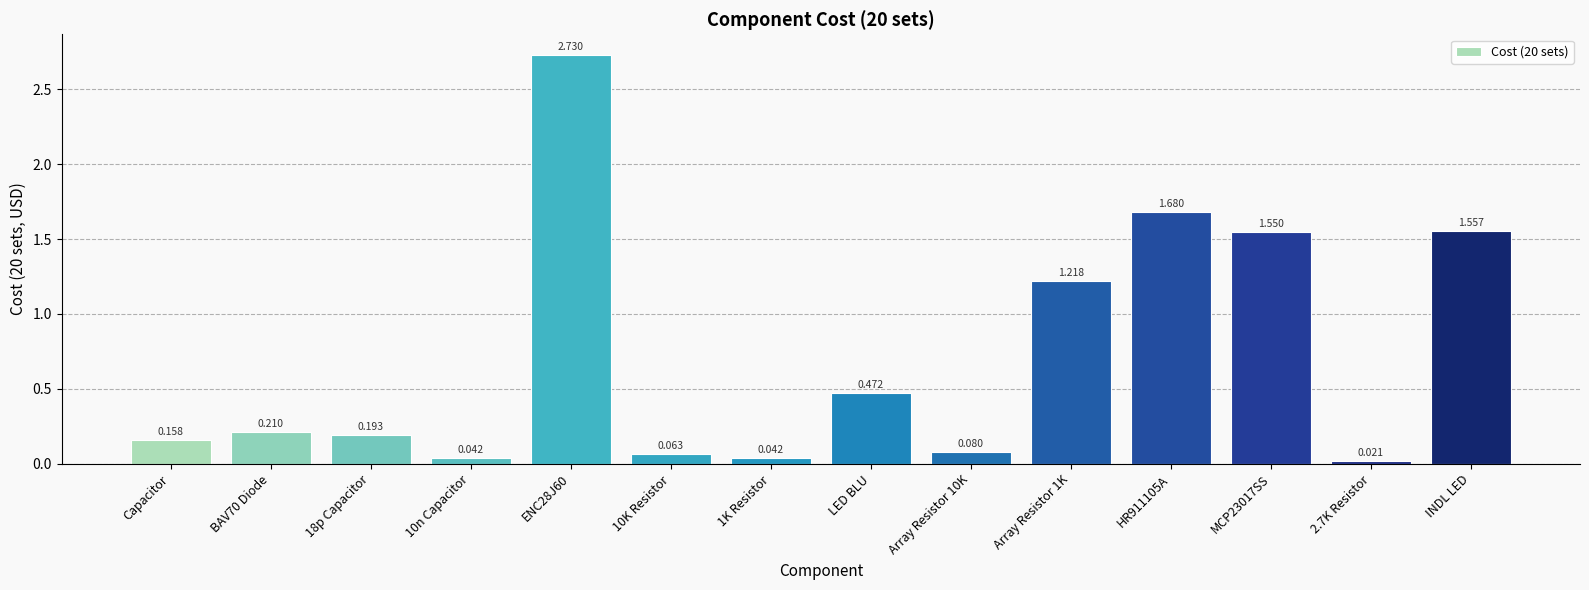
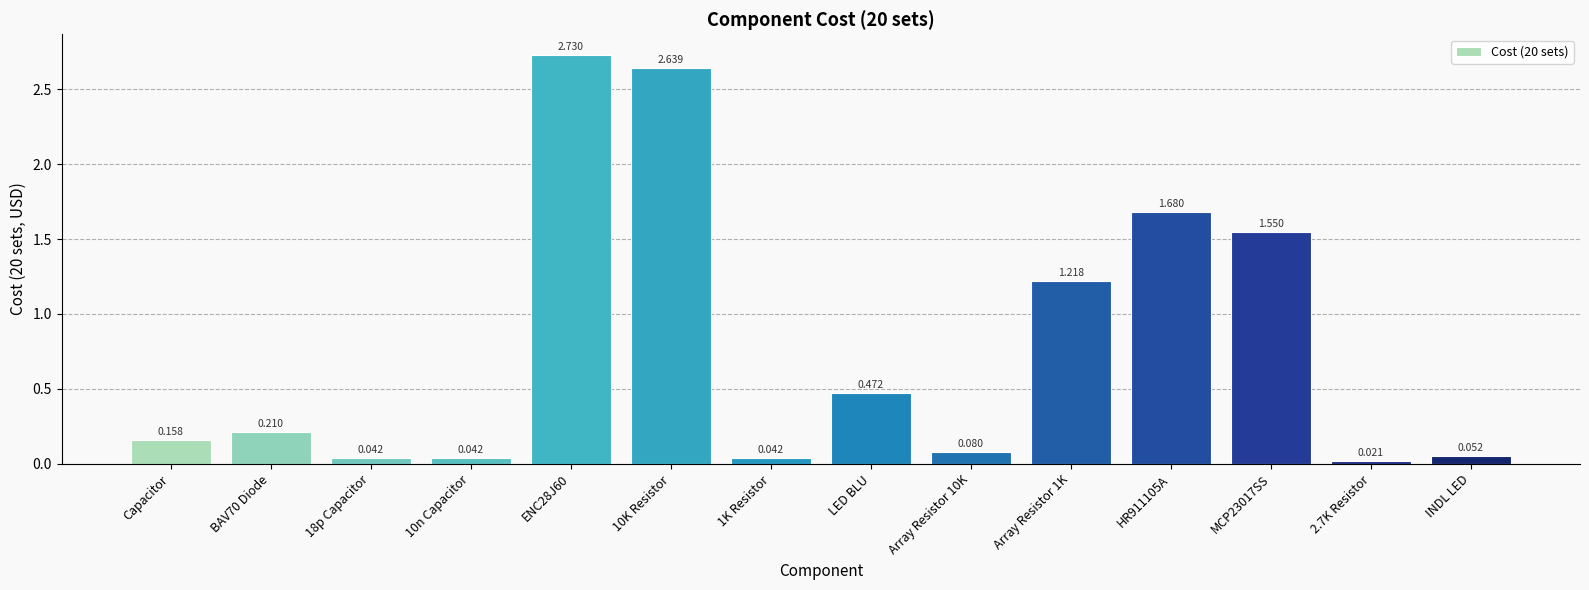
18p Capacitor: 0.193 -> 0.042
10K Resistor: 0.063 -> 2.639
INDL LED: 1.557 -> 0.052
